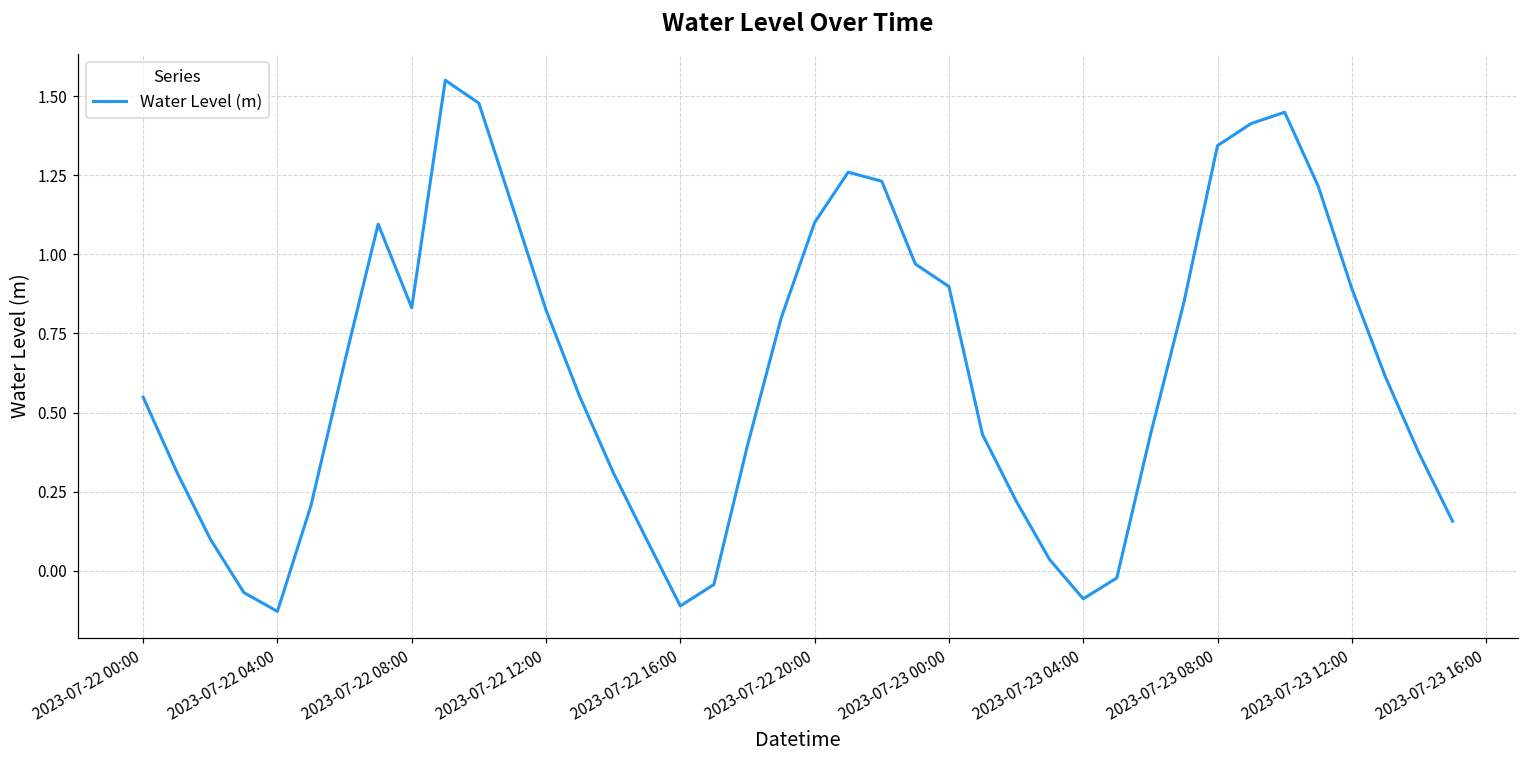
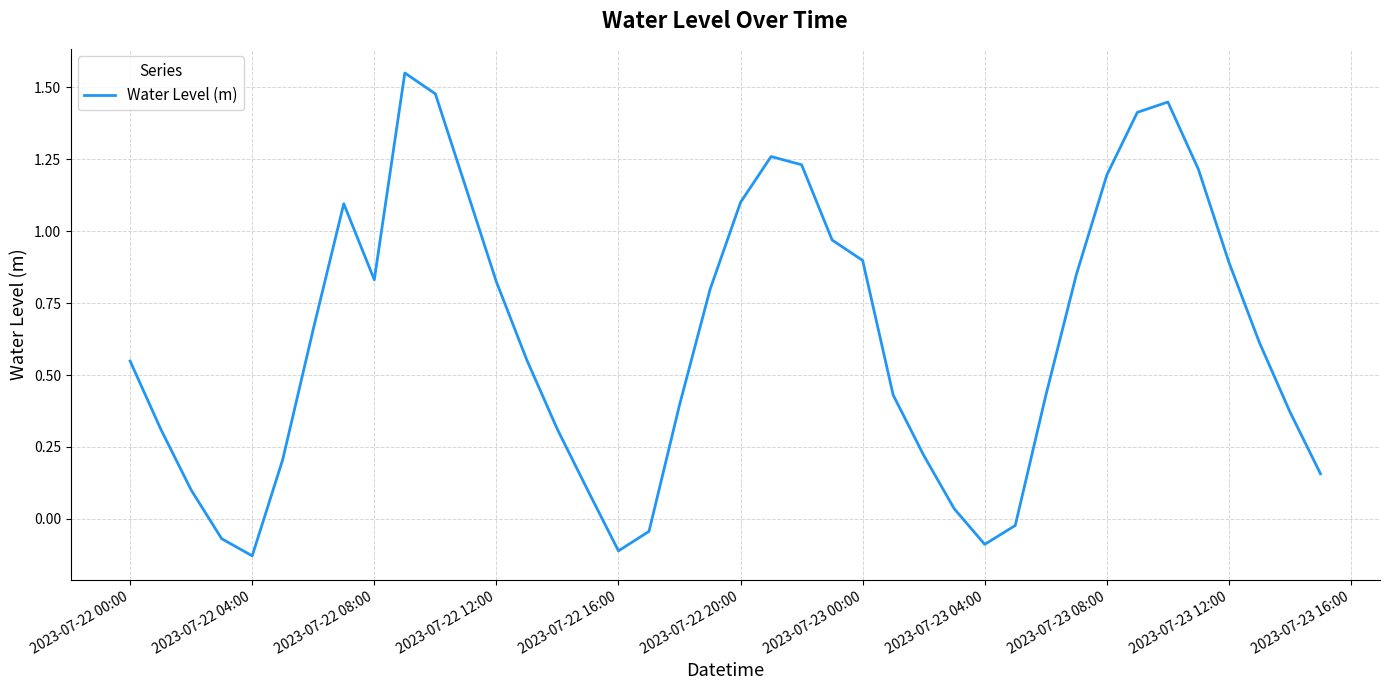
2023-07-23 08:00: 1.34 -> 1.20
